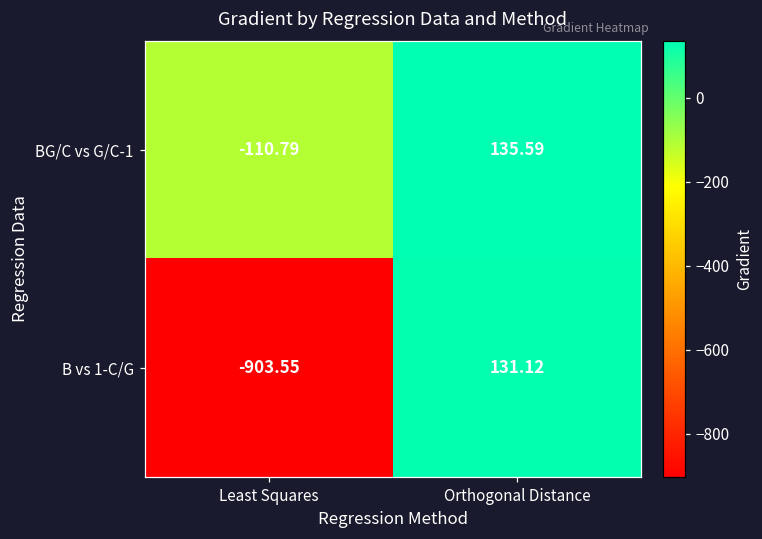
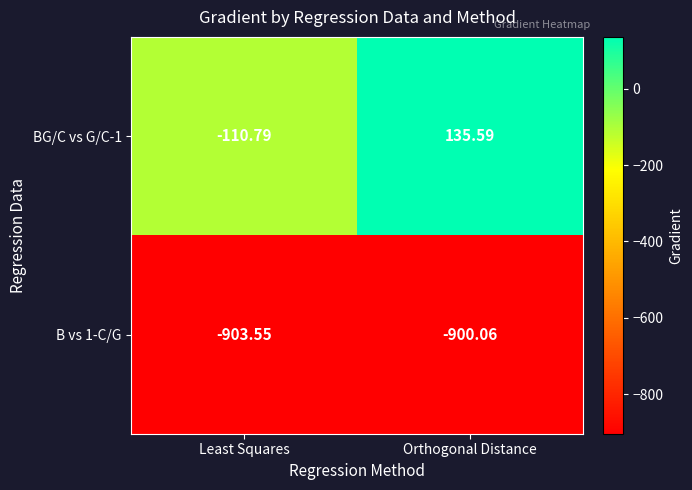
B vs 1-C/G, Orthogonal Distance: 131.12 -> -900.06
